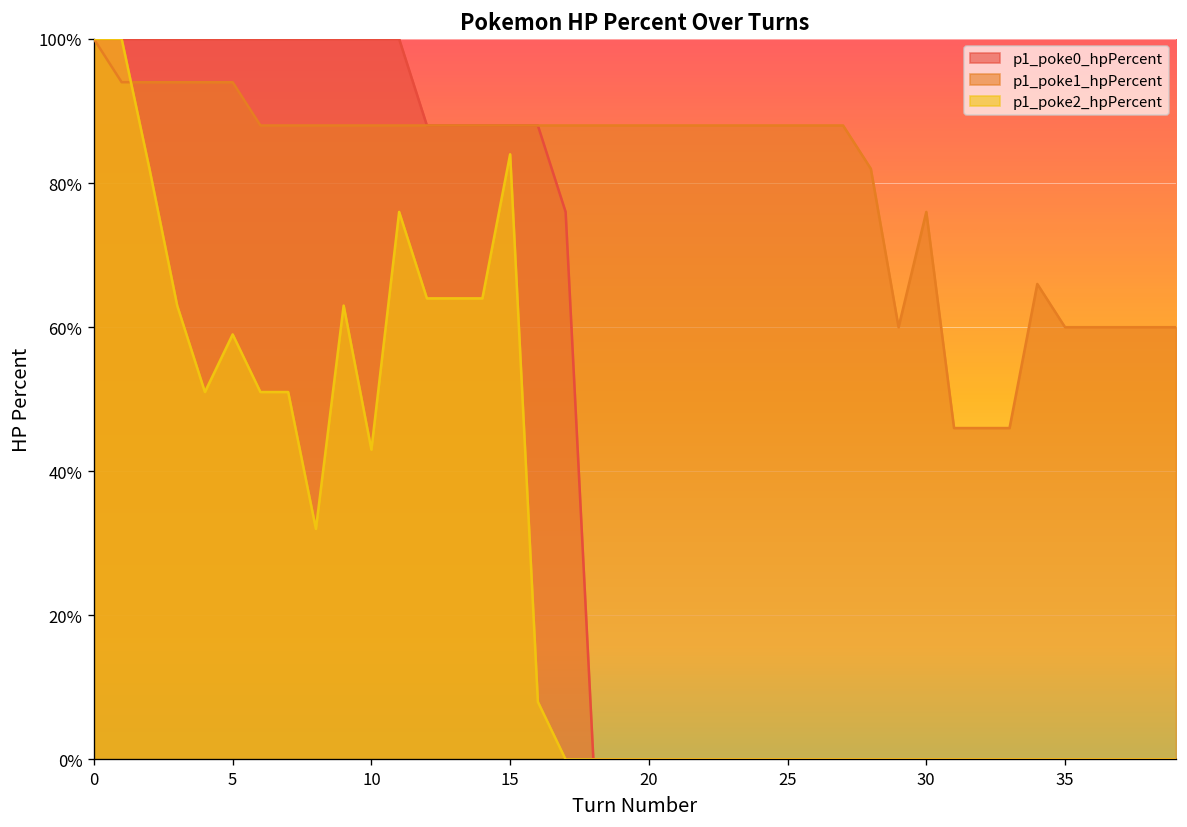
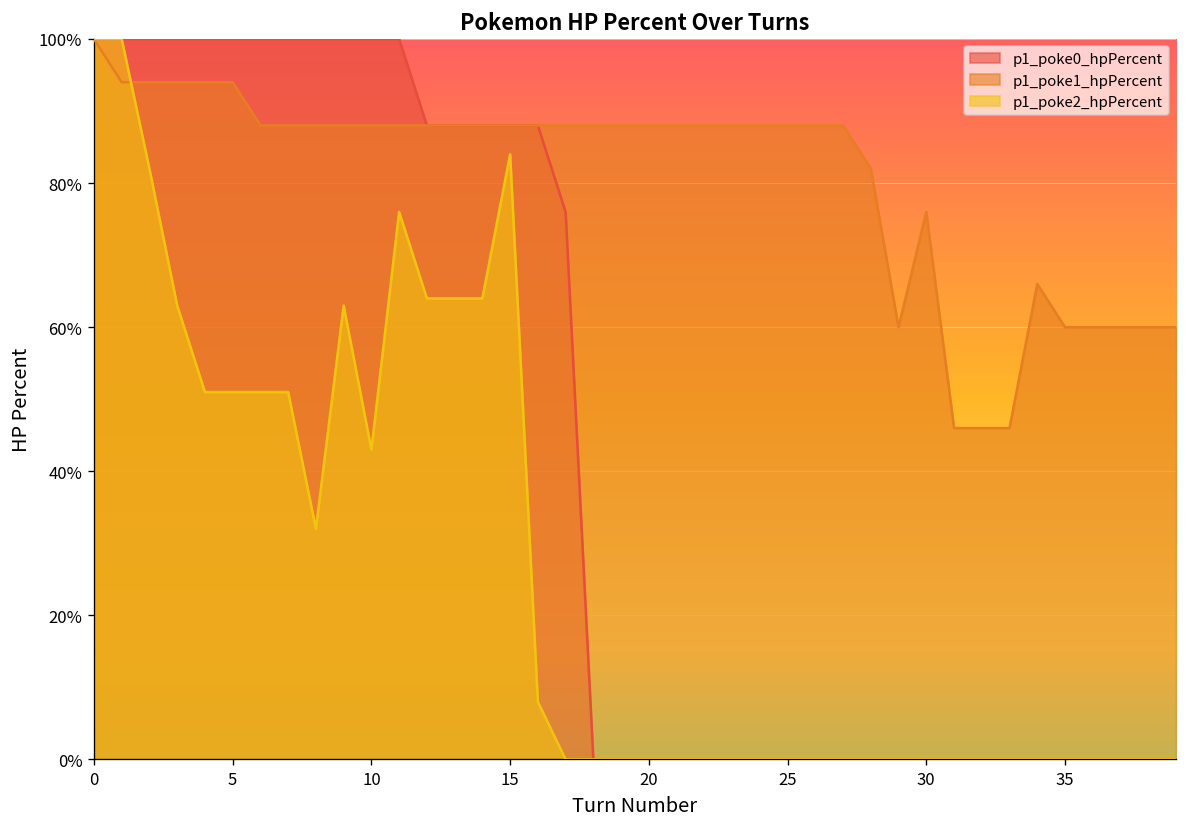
p1_poke2_hpPercent, 5: 59% -> 51%
